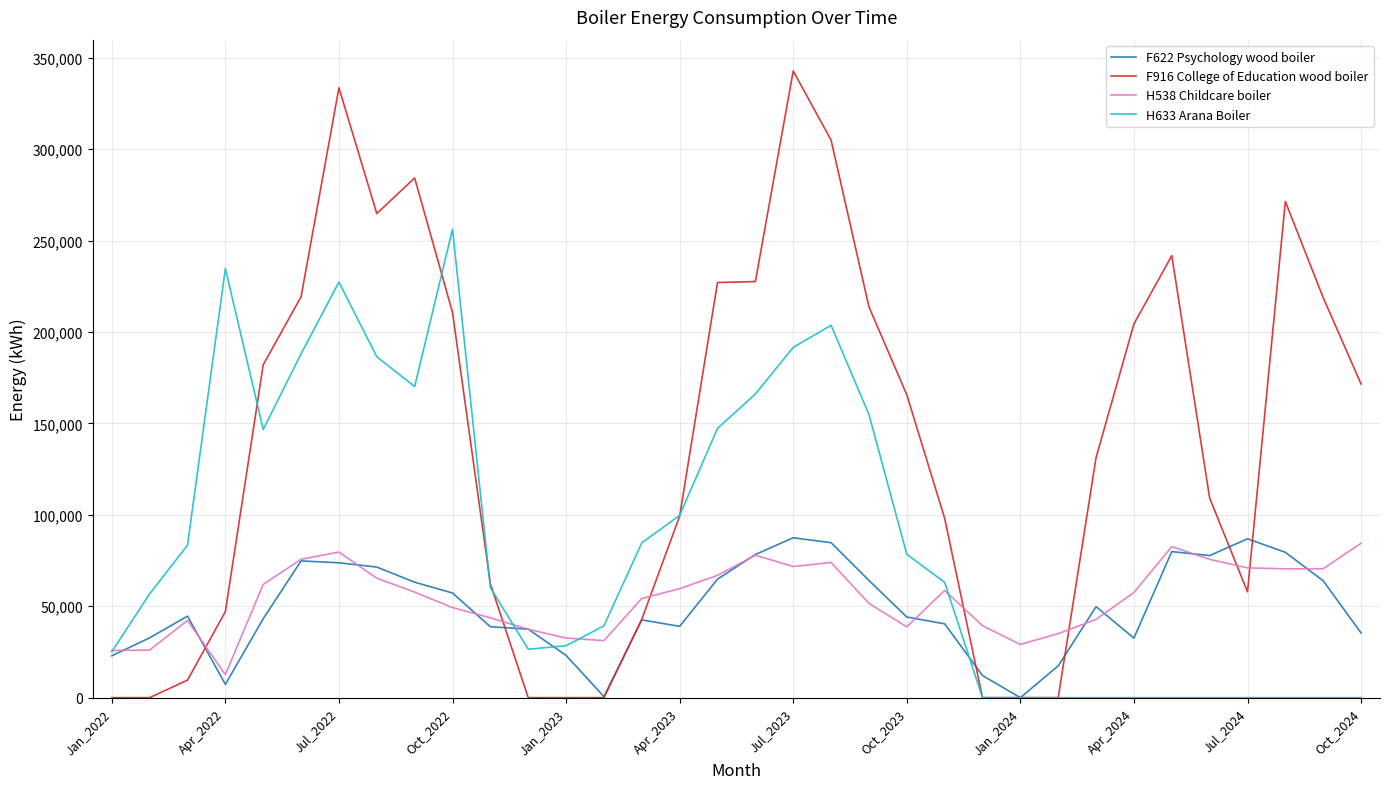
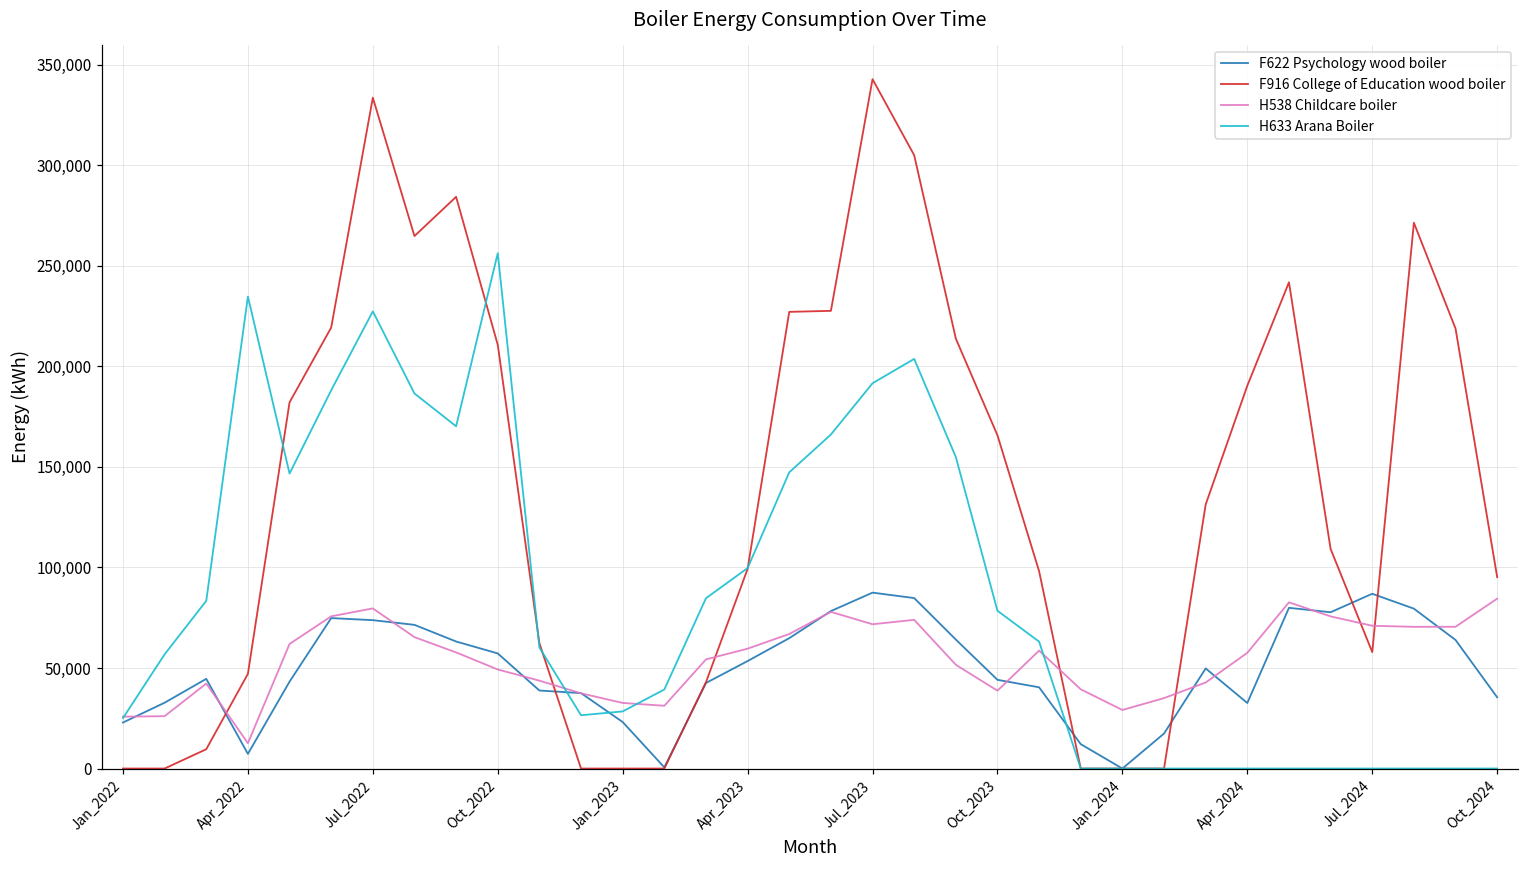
F622 Psychology wood boiler, Apr_2023: 39,000 -> 53,000
F916 College of Education wood boiler, Apr_2024: 204,000 -> 190,000
F916 College of Education wood boiler, Oct_2024: 172,000 -> 95,000
